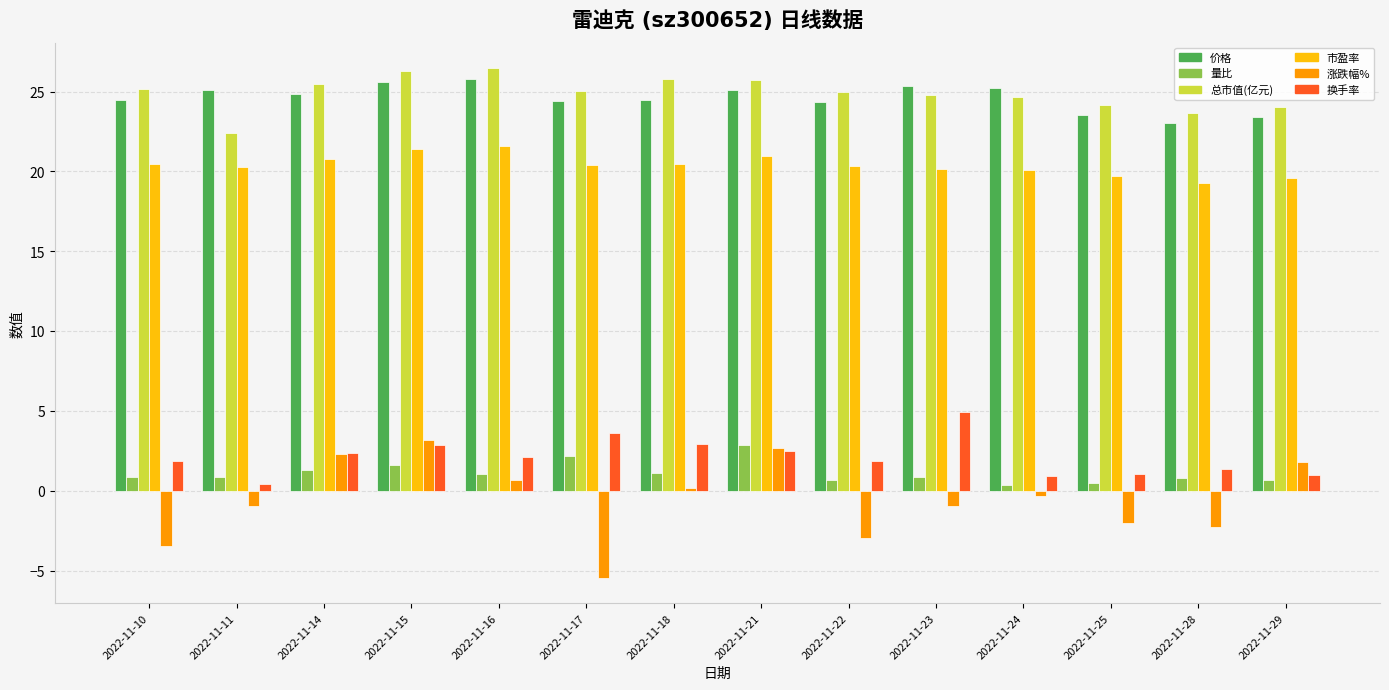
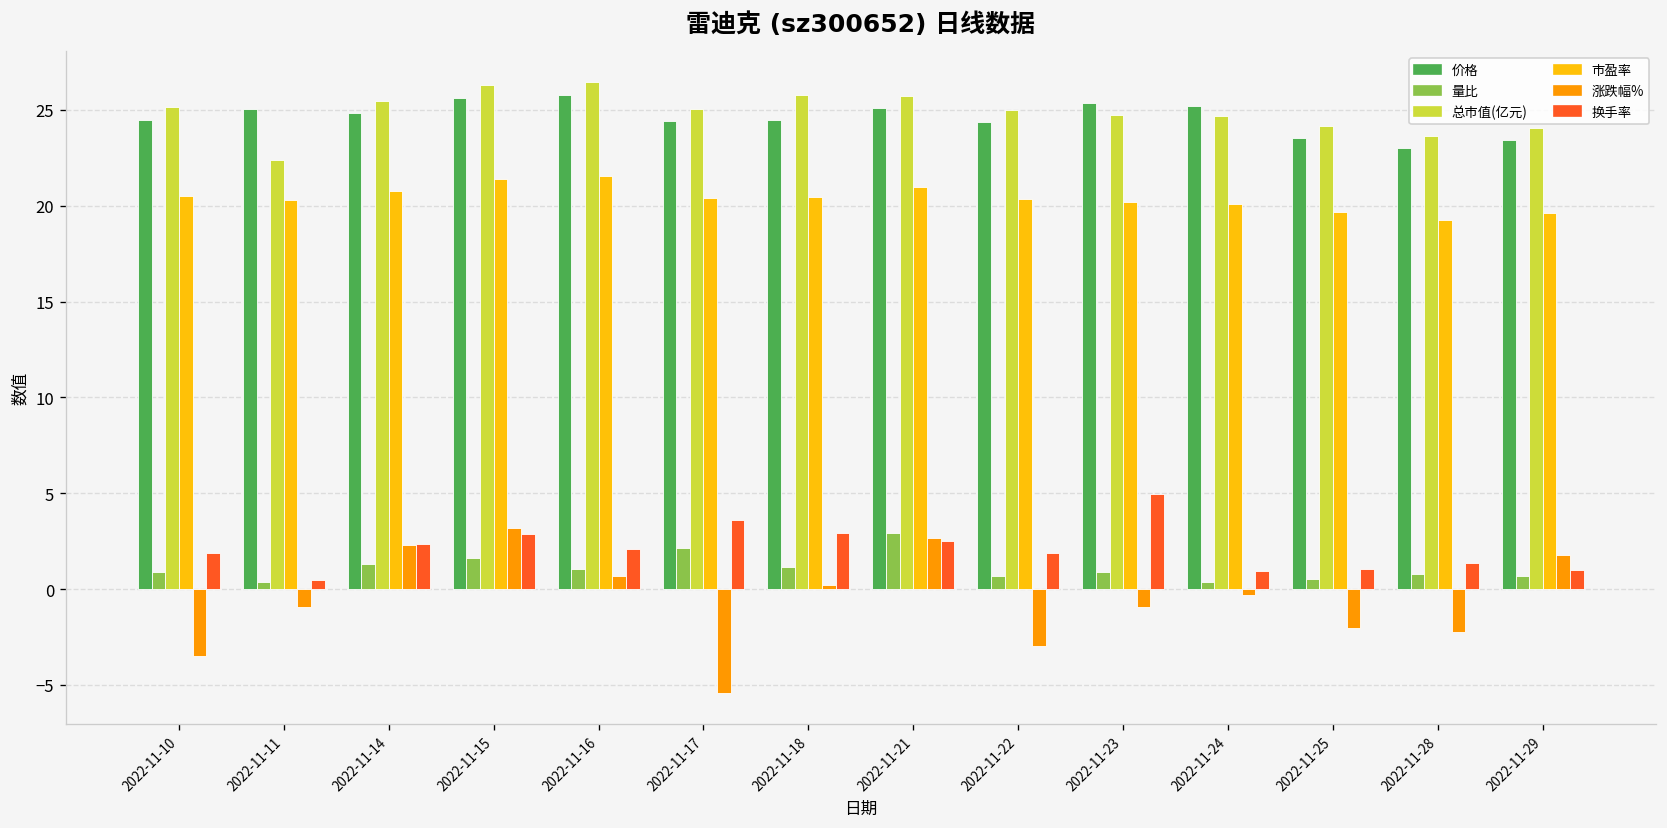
量比, 2022-11-11: 0.9 -> 0.4
